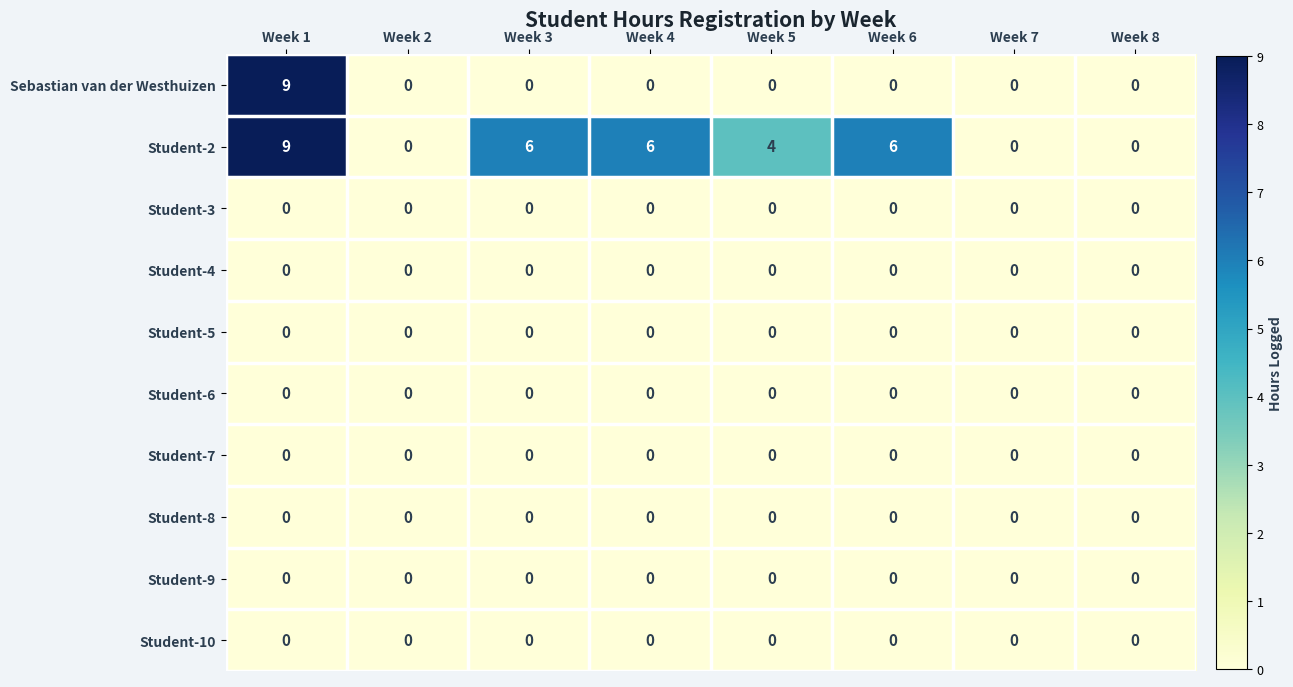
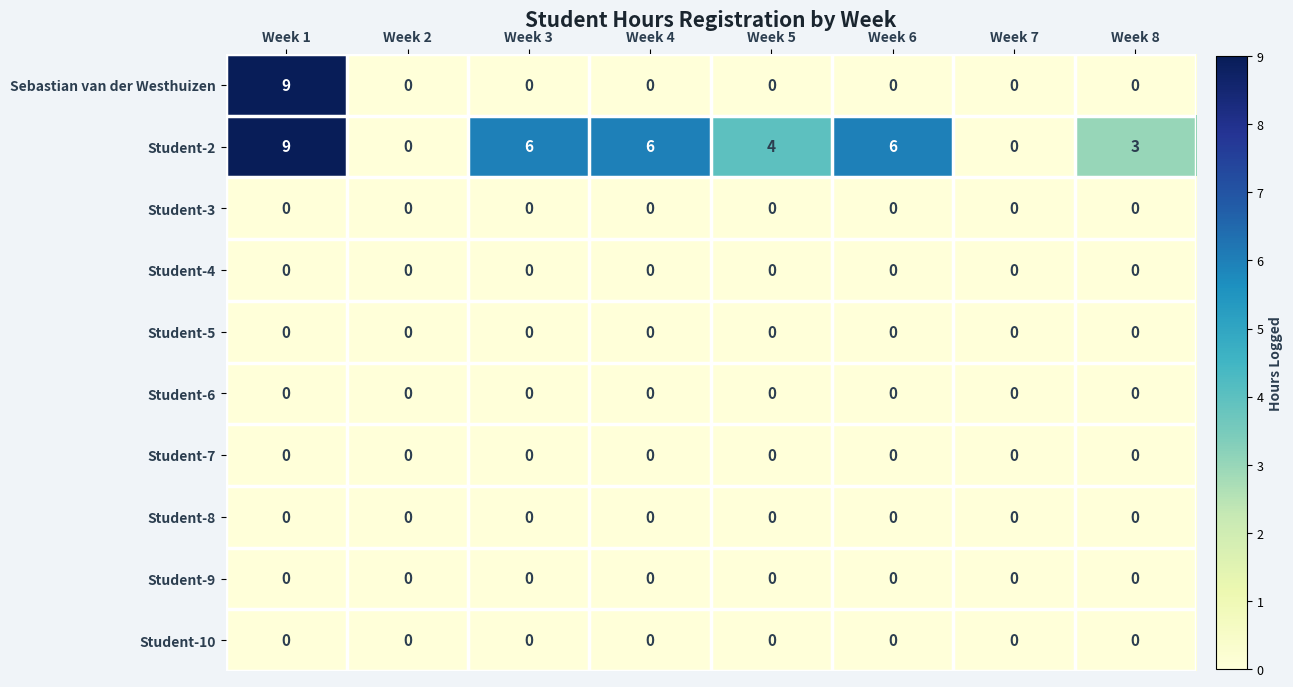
Student-2, Week 8: 0 -> 3
